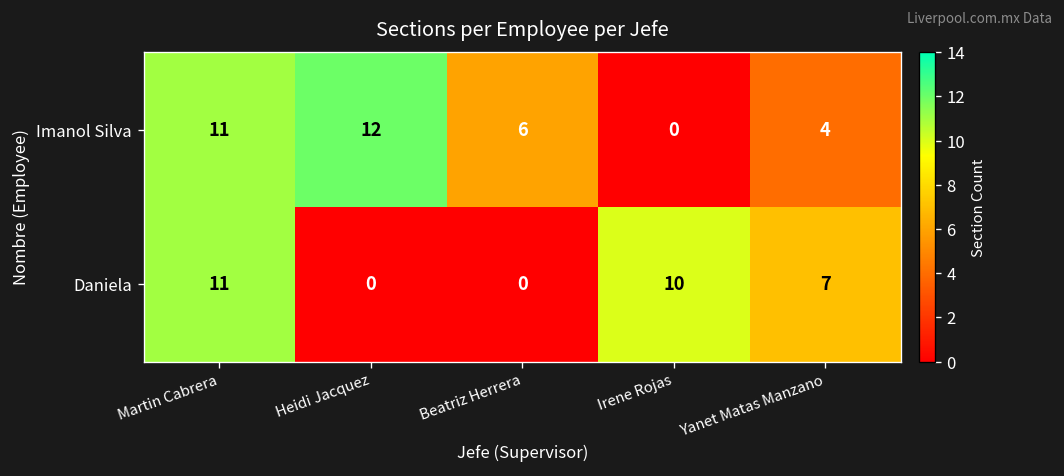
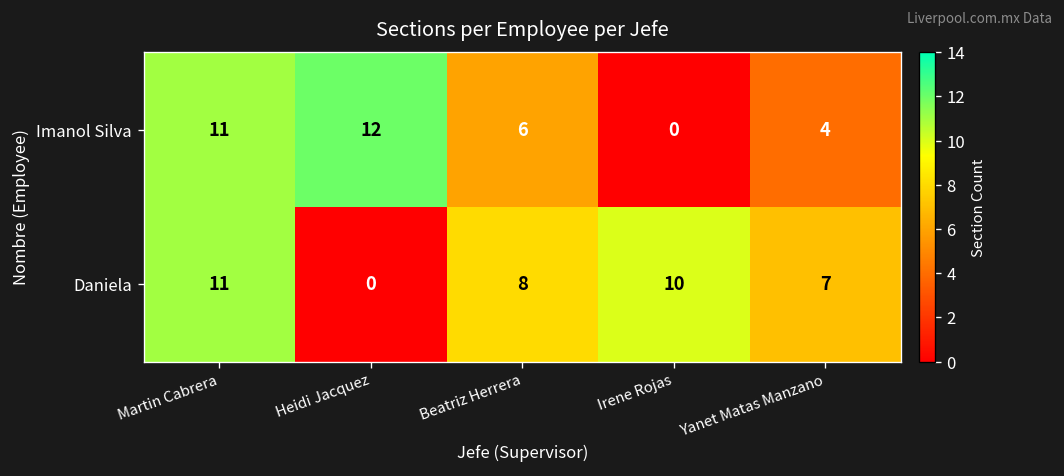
Daniela, Beatriz Herrera: 0 -> 8
